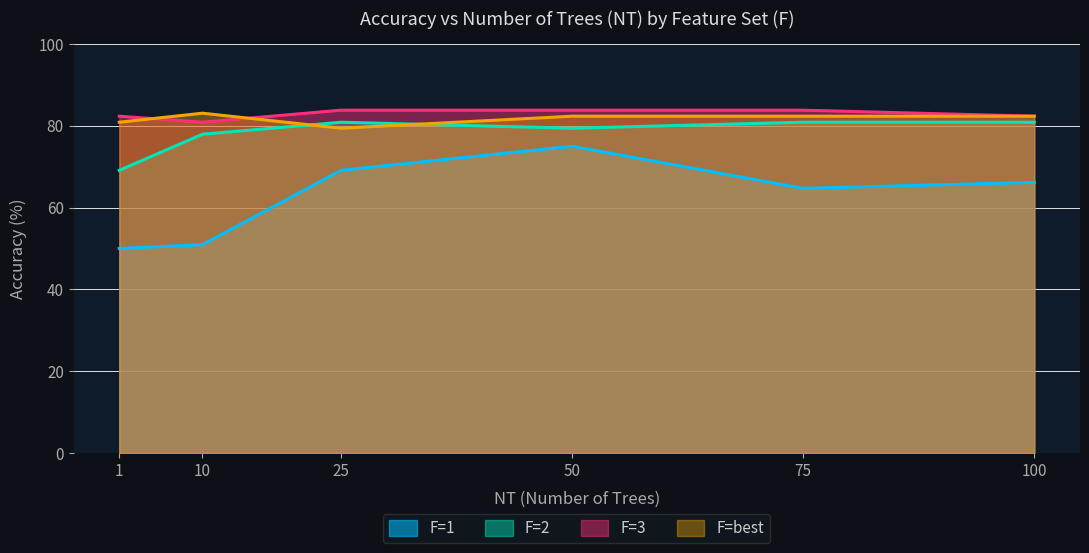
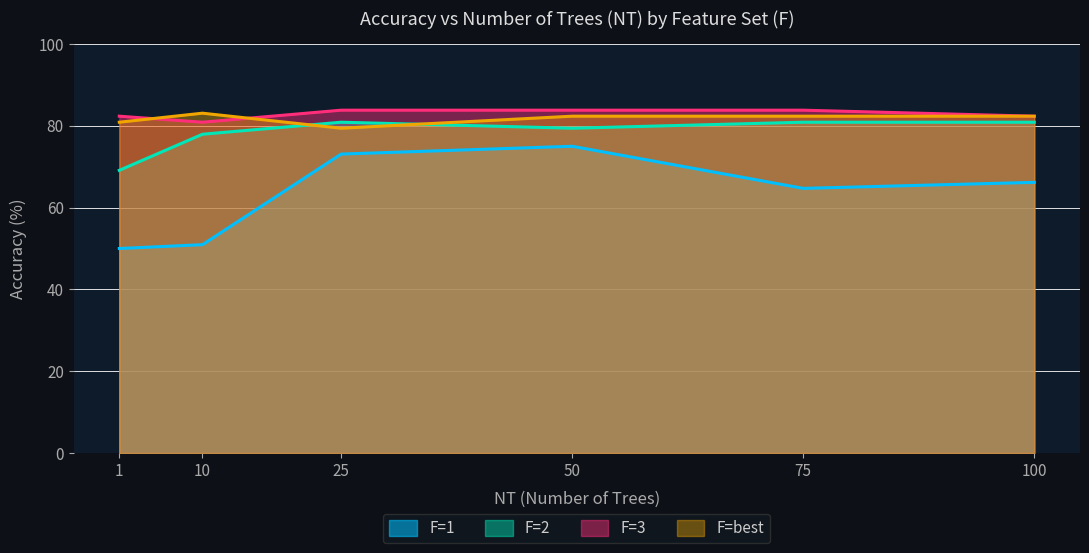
F=1, 25: 69 -> 73
